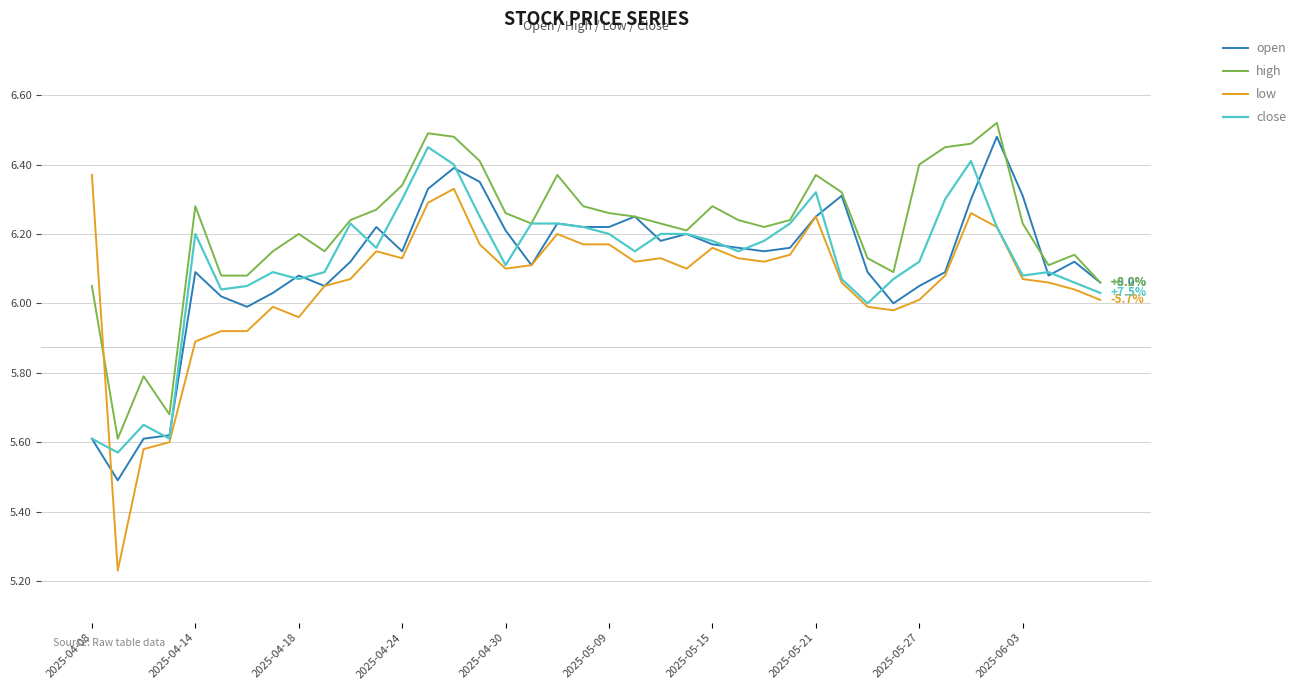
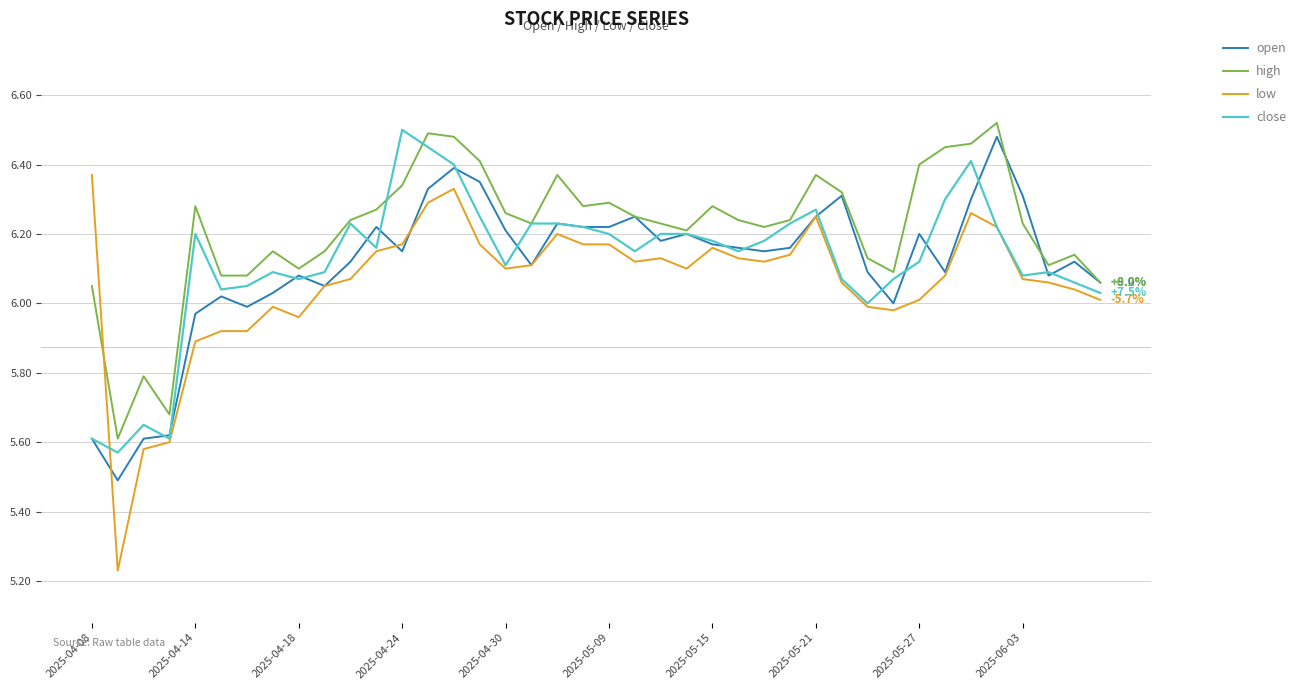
open, 2025-04-14: 6.09 -> 5.97
high, 2025-04-18: 6.2 -> 6.1
low, 2025-04-24: 6.13 -> 6.17
close, 2025-04-24: 6.3 -> 6.5
high, 2025-05-09: 6.26 -> 6.29
close, 2025-05-21: 6.32 -> 6.27
open, 2025-05-27: 6.05 -> 6.20
